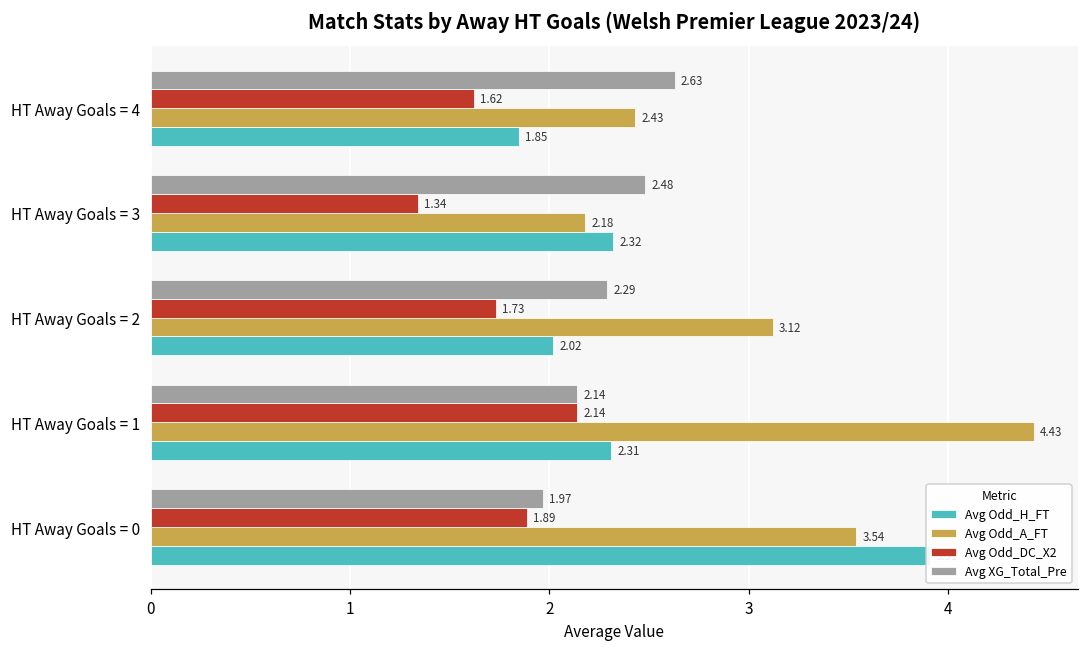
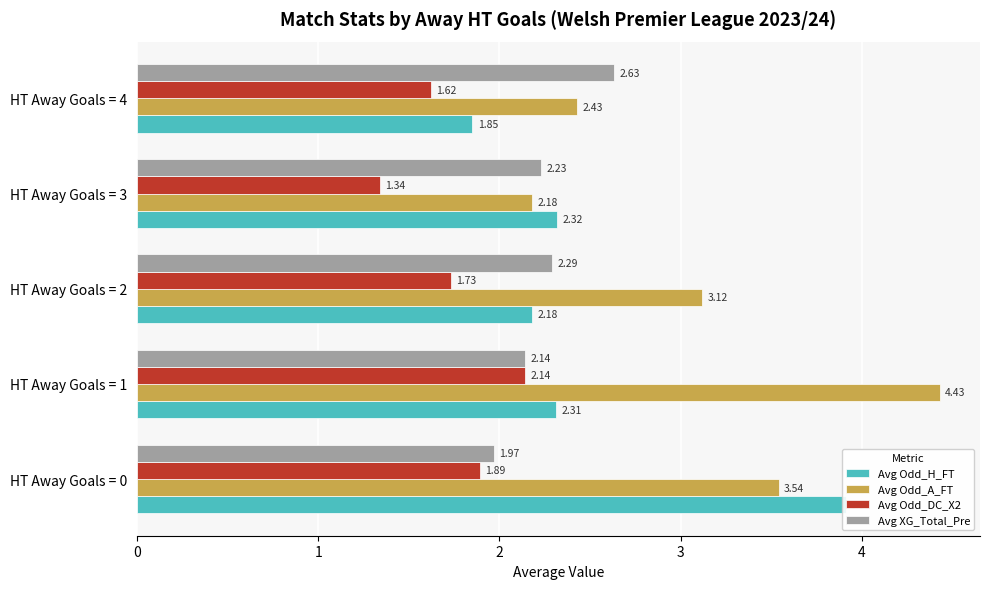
Avg XG_Total_Pre, HT Away Goals = 3: 2.48 -> 2.23
Avg Odd_H_FT, HT Away Goals = 2: 2.02 -> 2.18
